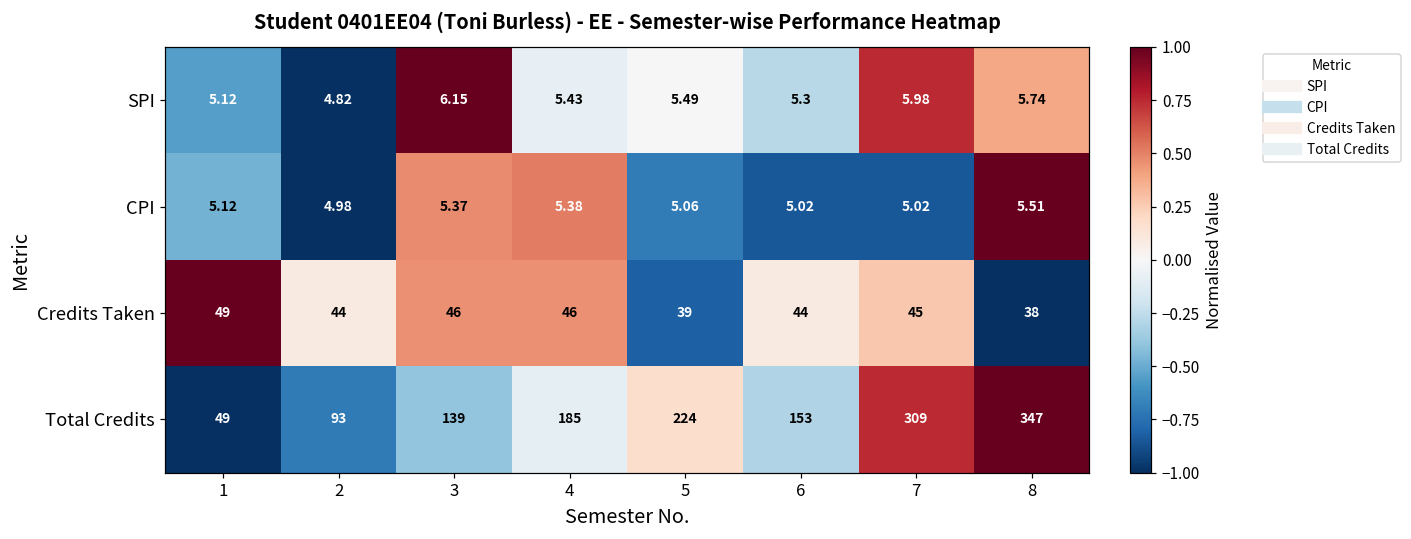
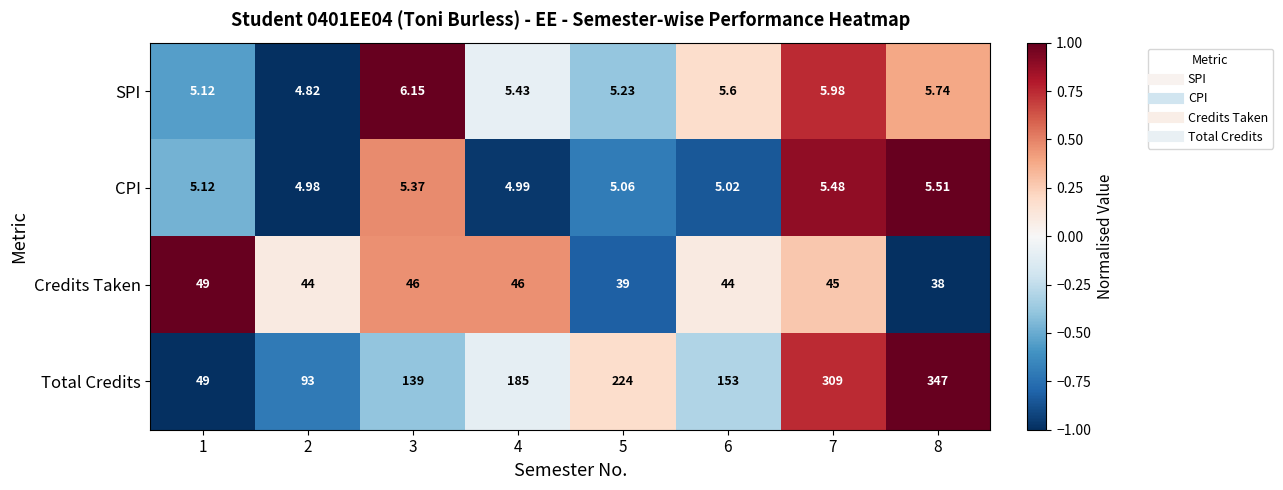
SPI, 5: 5.49 -> 5.23
SPI, 6: 5.3 -> 5.6
CPI, 4: 5.38 -> 4.99
CPI, 7: 5.02 -> 5.48
